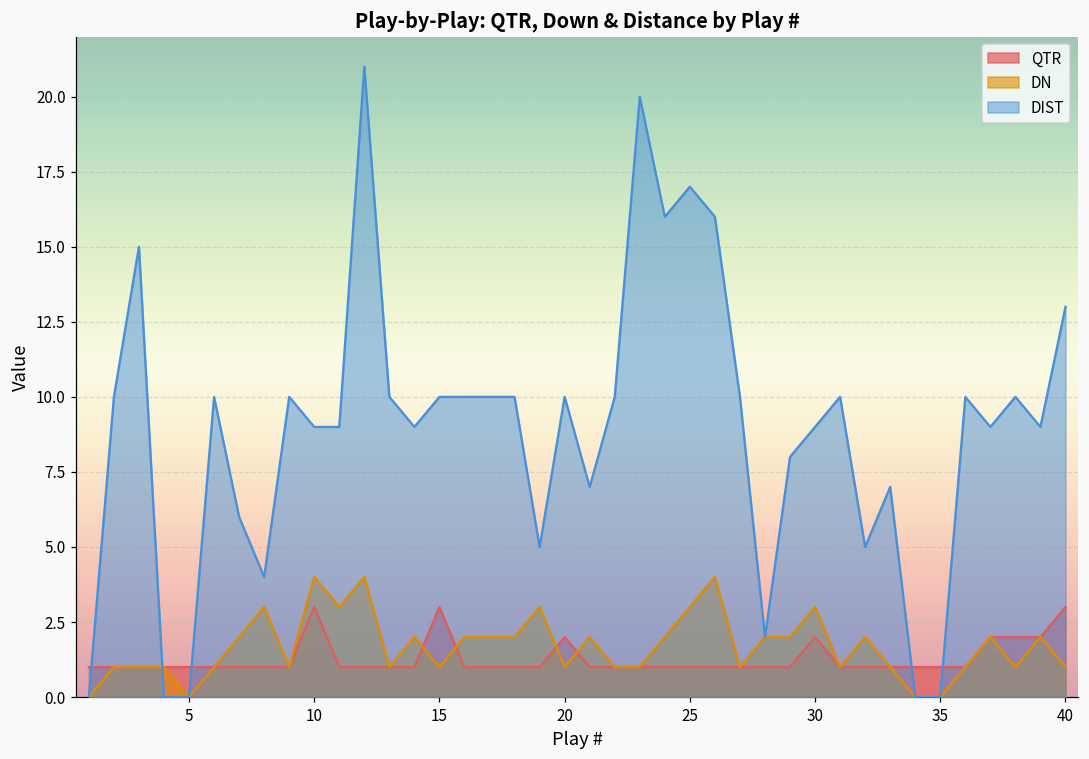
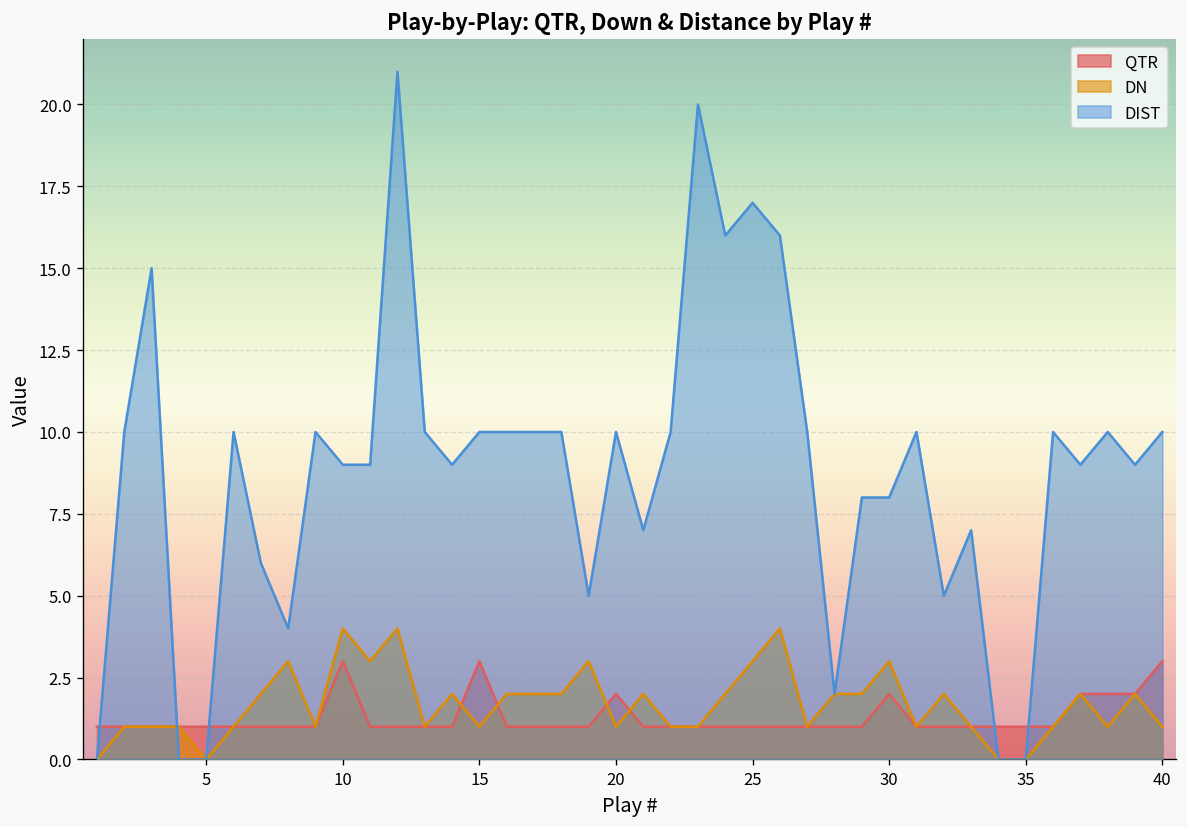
DIST, 30: 9 -> 8
DIST, 40: 13 -> 10
